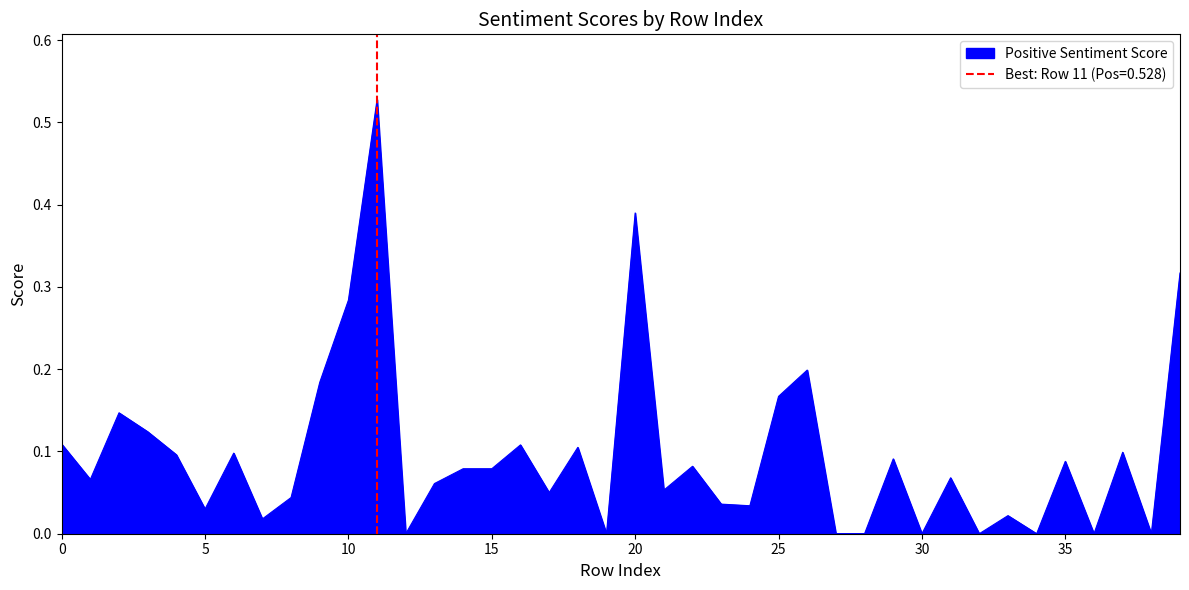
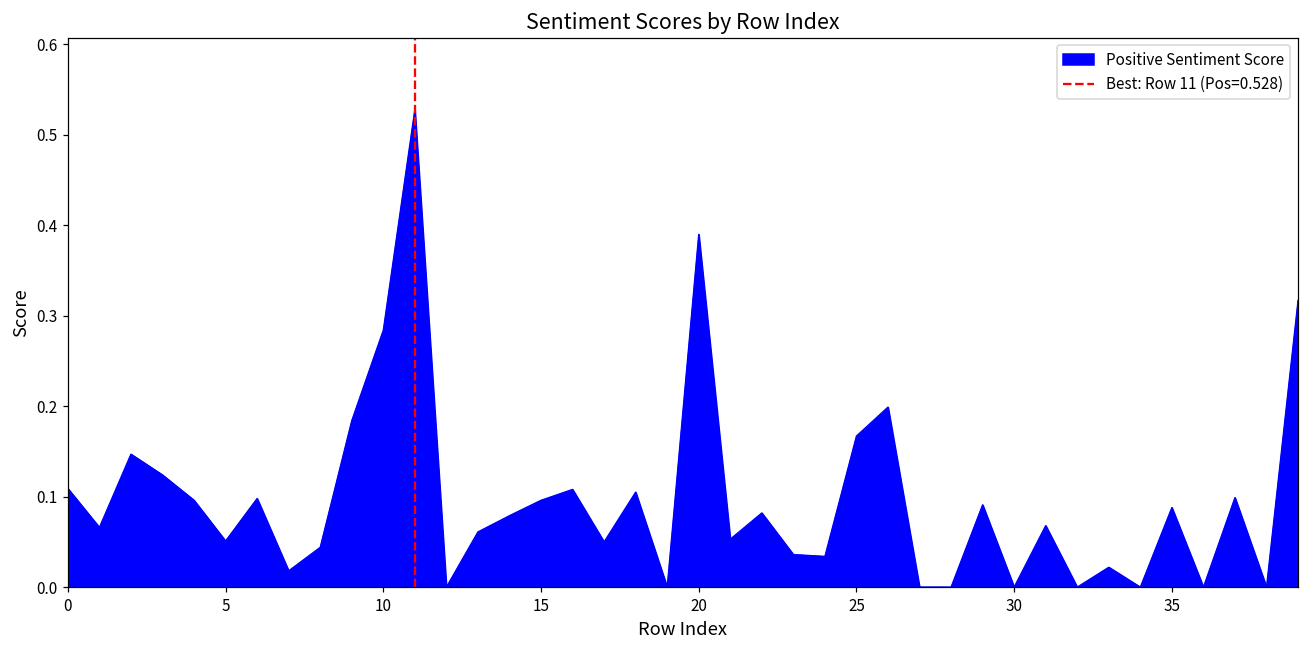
5: 0.03 -> 0.05
15: 0.08 -> 0.10
